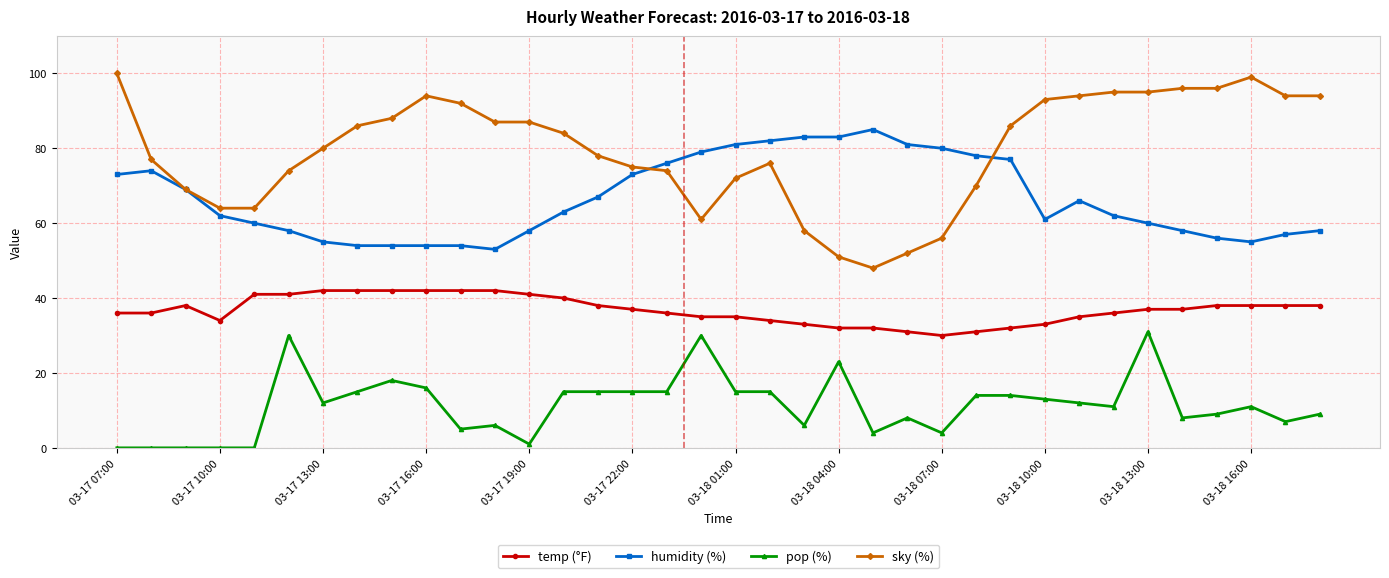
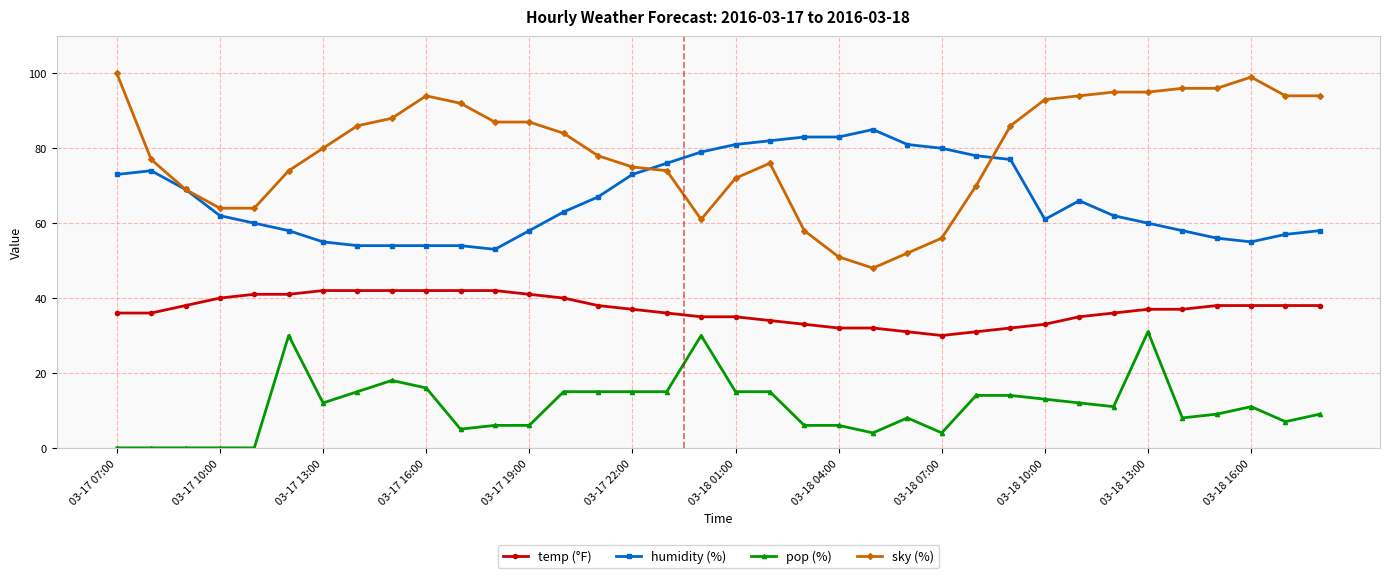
temp (°F), 03-17 10:00: 34 -> 40
pop (%), 03-17 19:00: 1 -> 6
pop (%), 03-18 04:00: 23 -> 6
